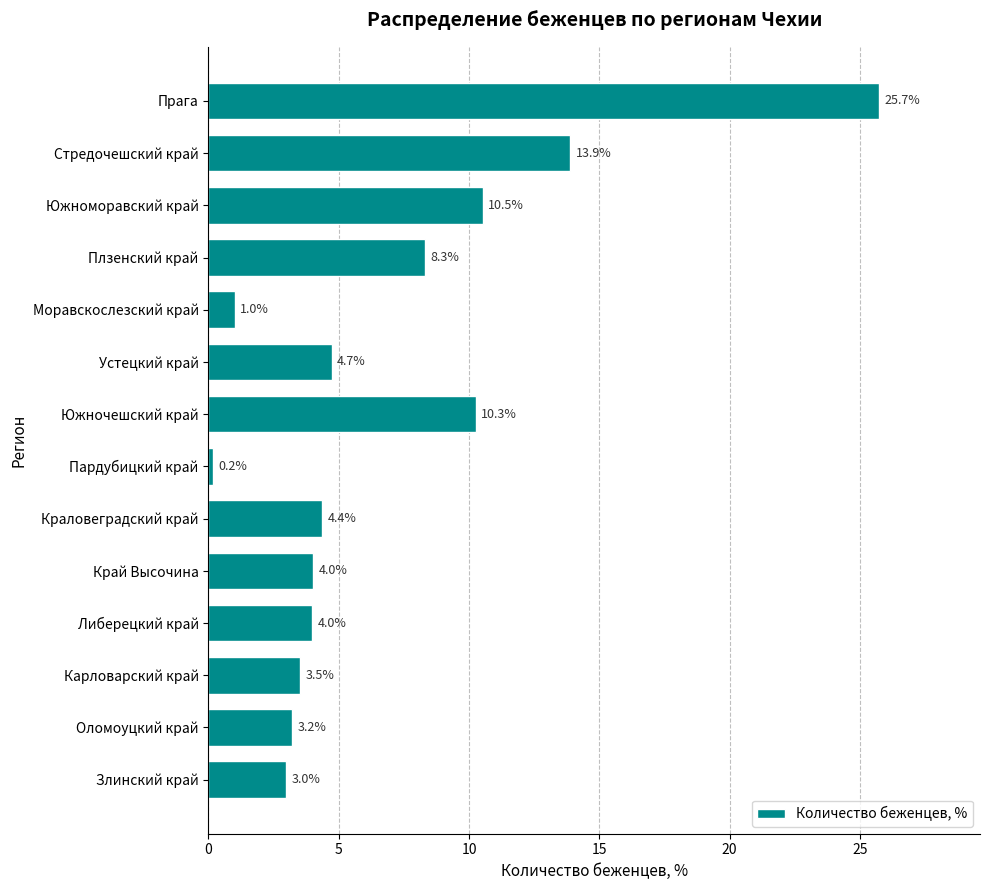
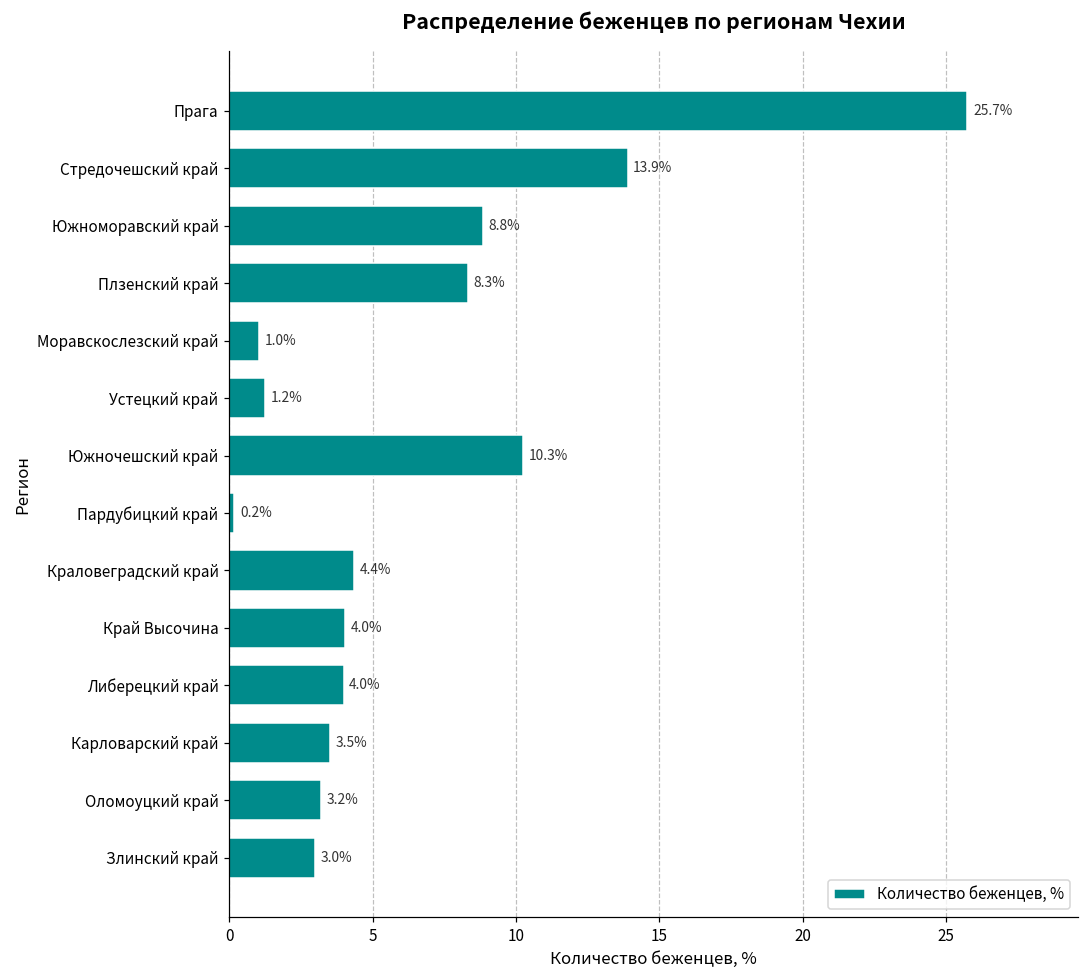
Южноморавский край: 10.5% -> 8.8%
Устецкий край: 4.7% -> 1.2%
